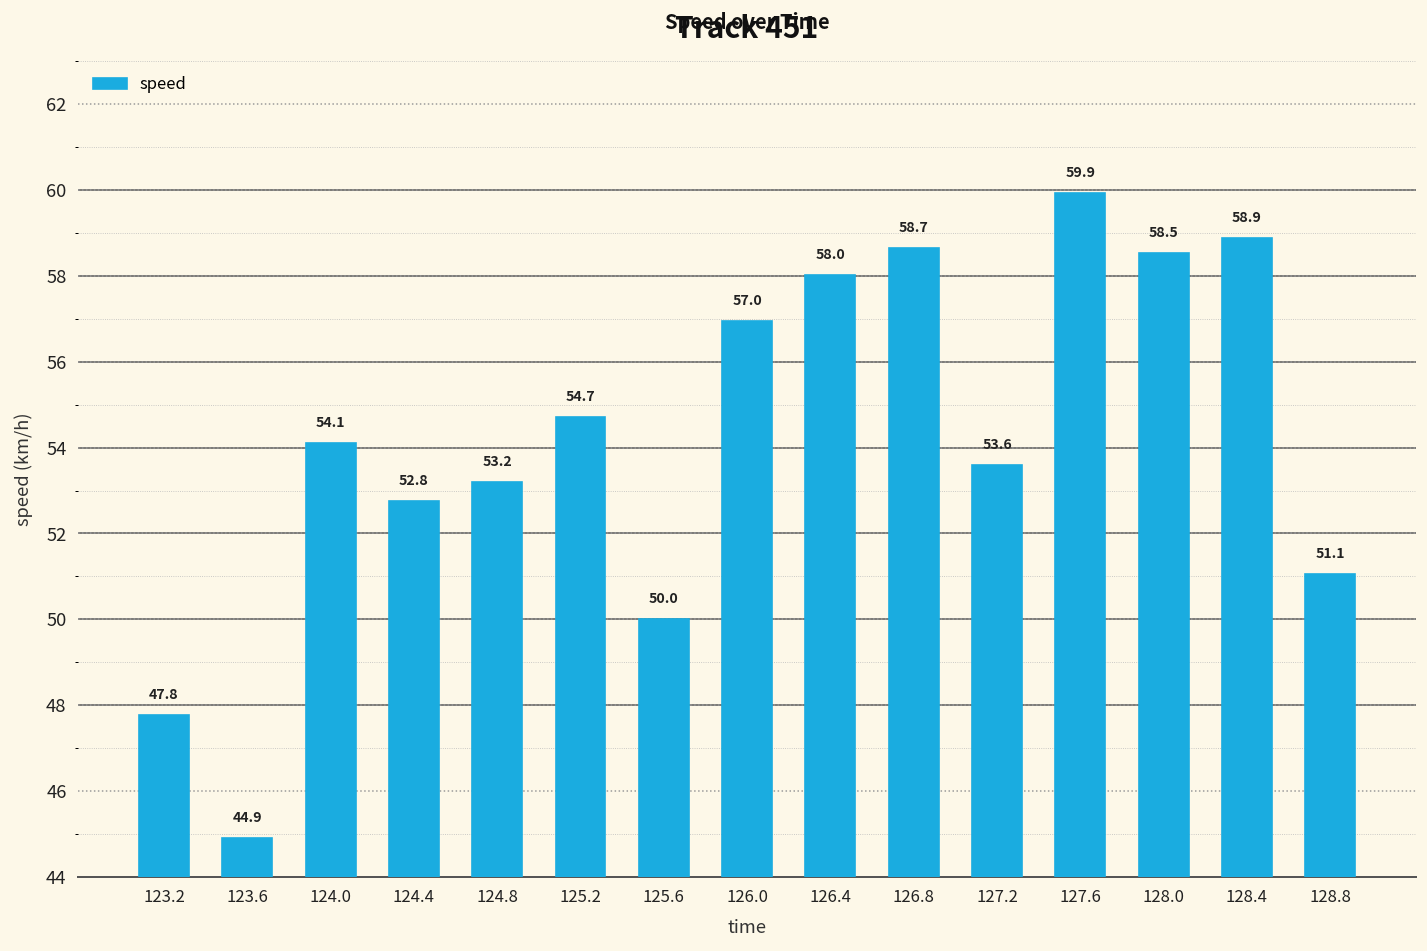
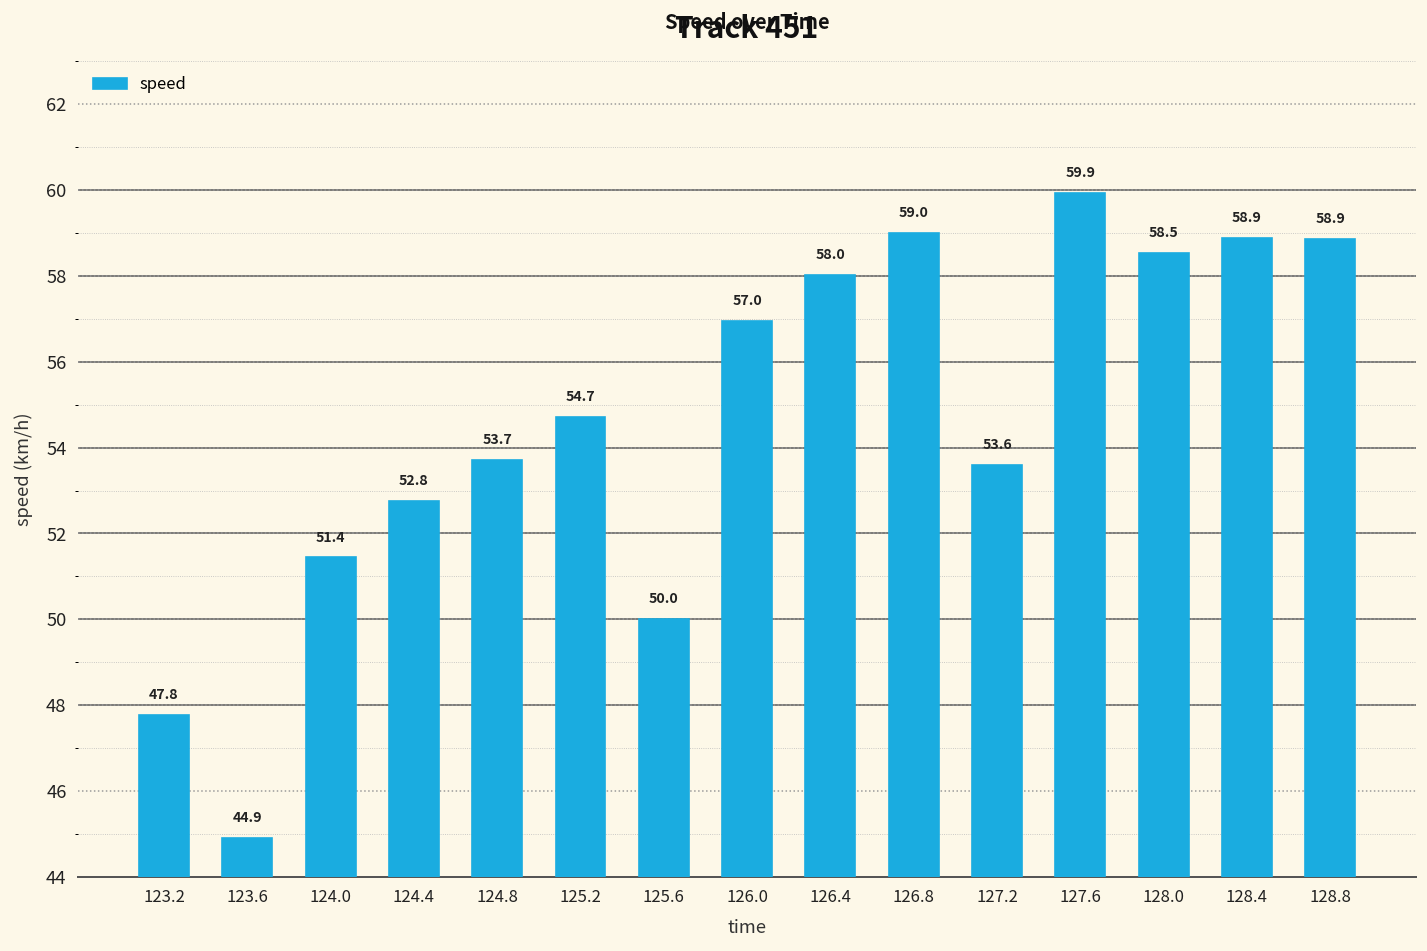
124.0: 54.1 -> 51.4
124.8: 53.2 -> 53.7
126.8: 58.7 -> 59.0
128.8: 51.1 -> 58.9
